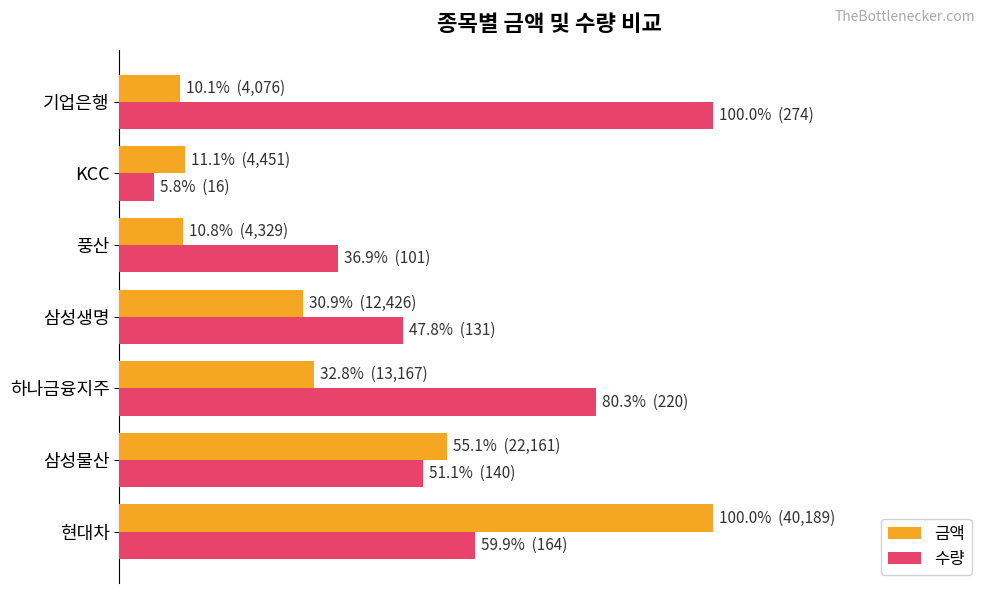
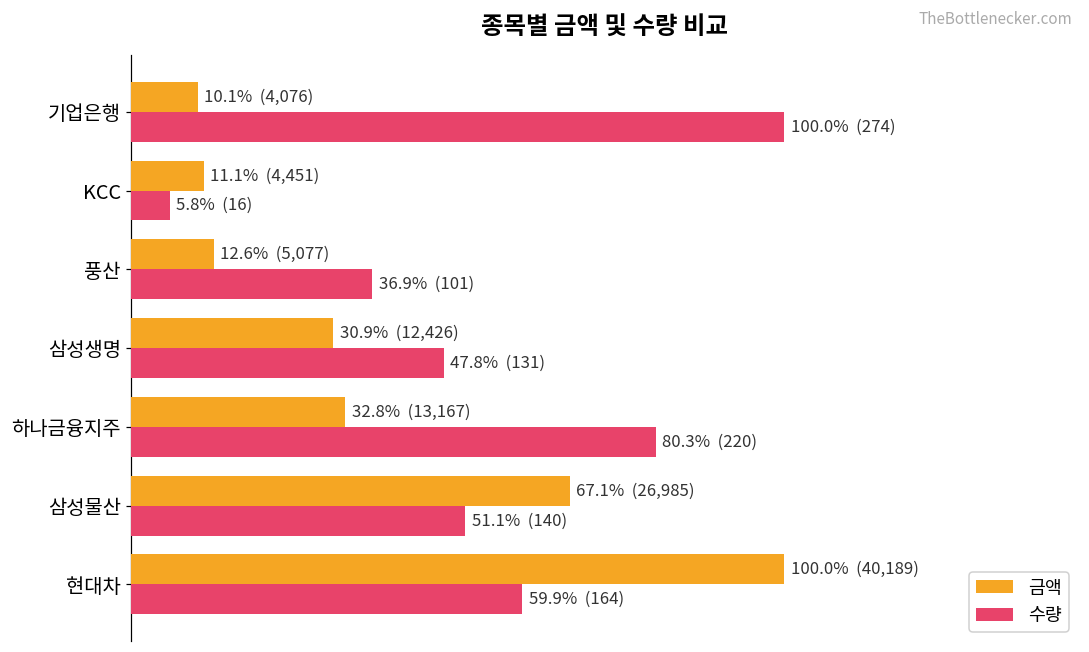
금액, 풍산: 10.8% (4,329) -> 12.6% (5,077)
금액, 삼성물산: 55.1% (22,161) -> 67.1% (26,985)
